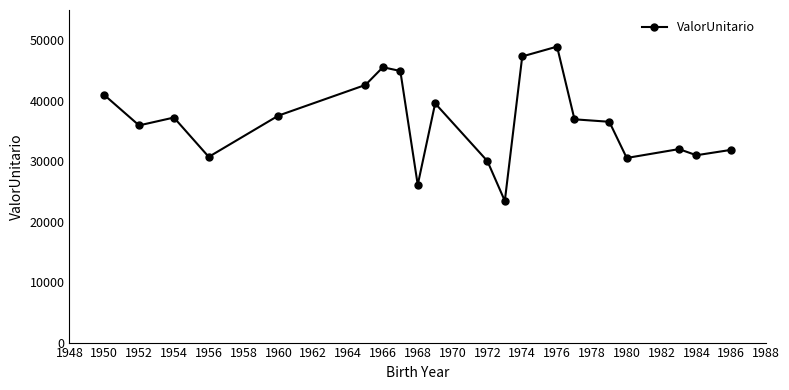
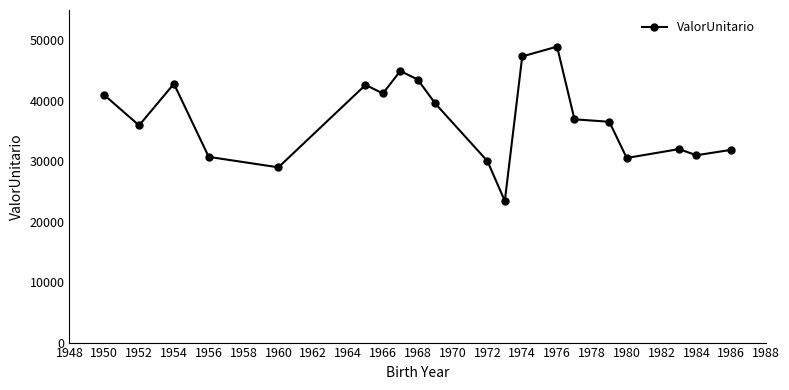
1954: 37000 -> 43000
1960: 38000 -> 29000
1966: 46000 -> 41000
1968: 26000 -> 43000
